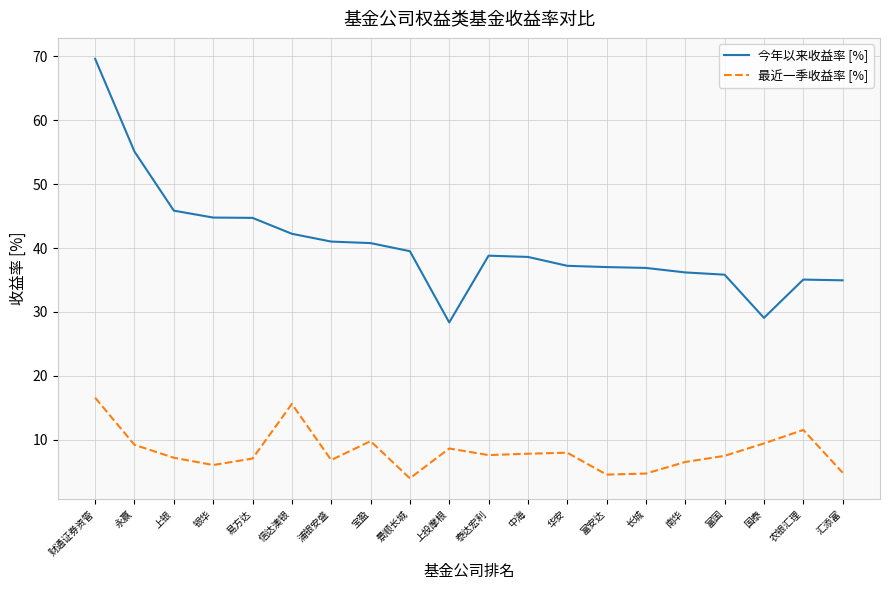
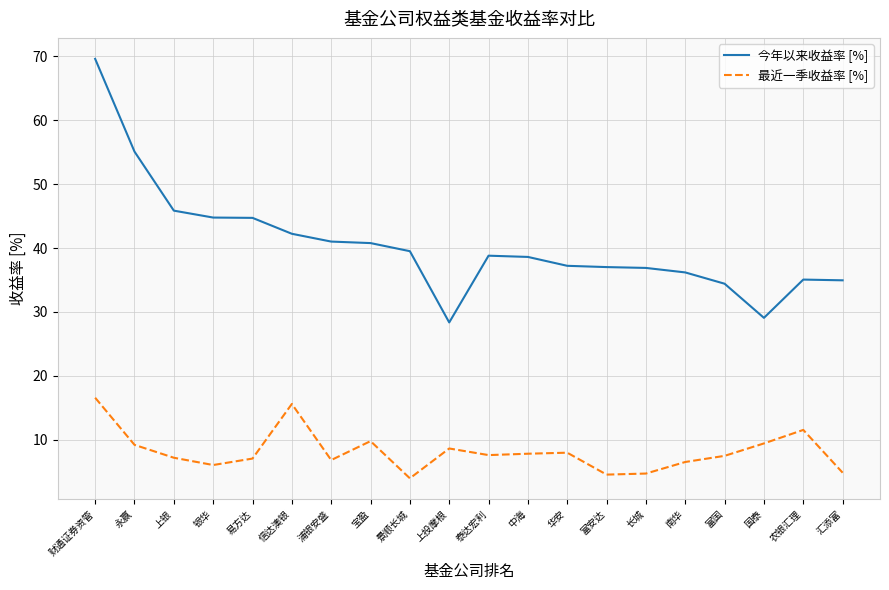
今年以来收益率 [%], 富国: 36 -> 34
